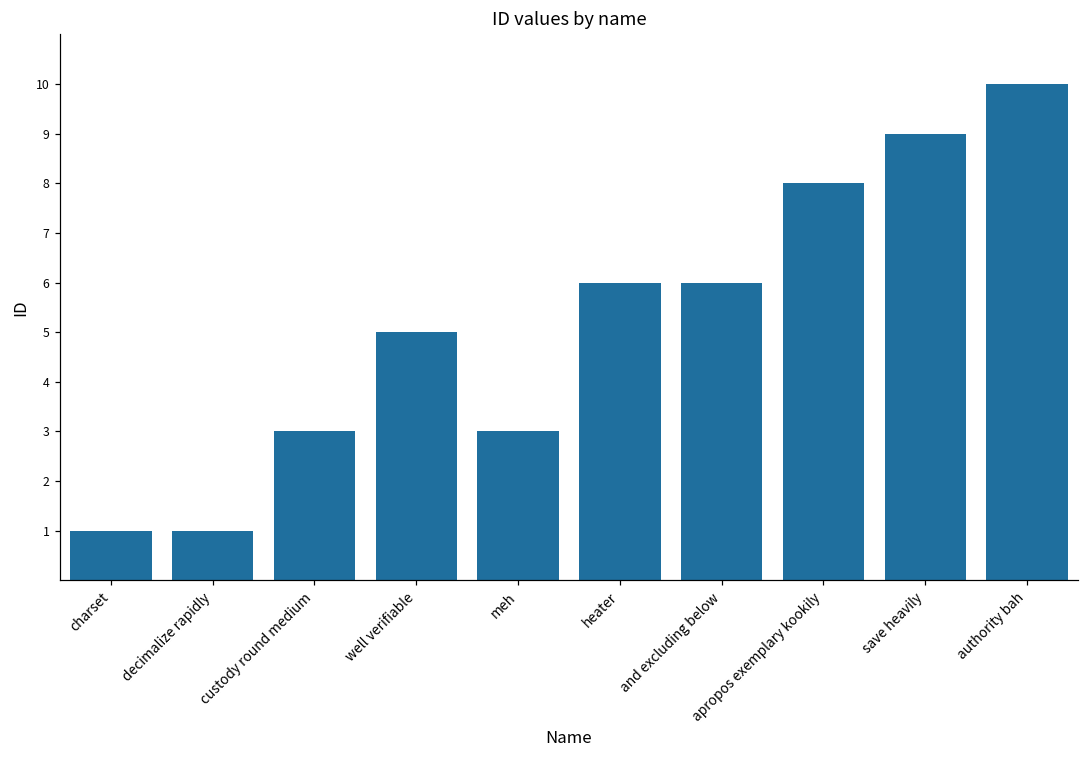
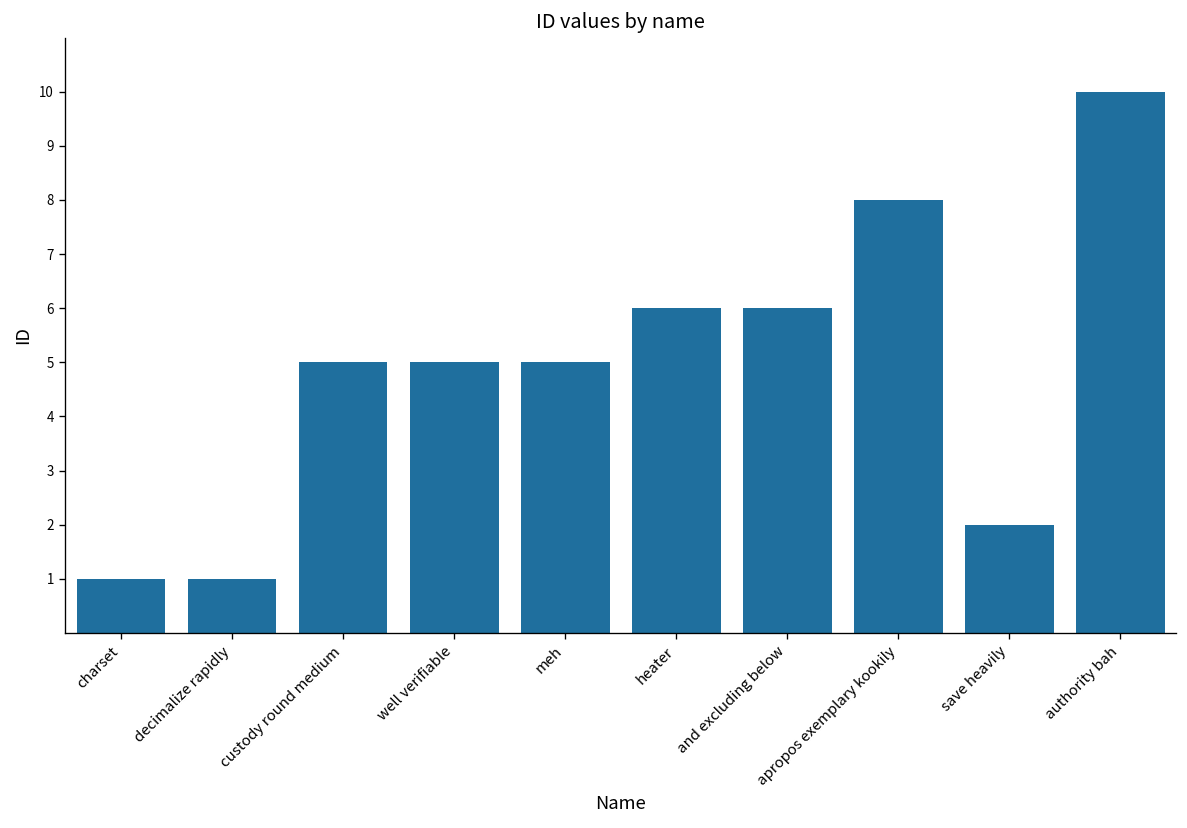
custody round medium: 3 -> 5
meh: 3 -> 5
save heavily: 9 -> 2
